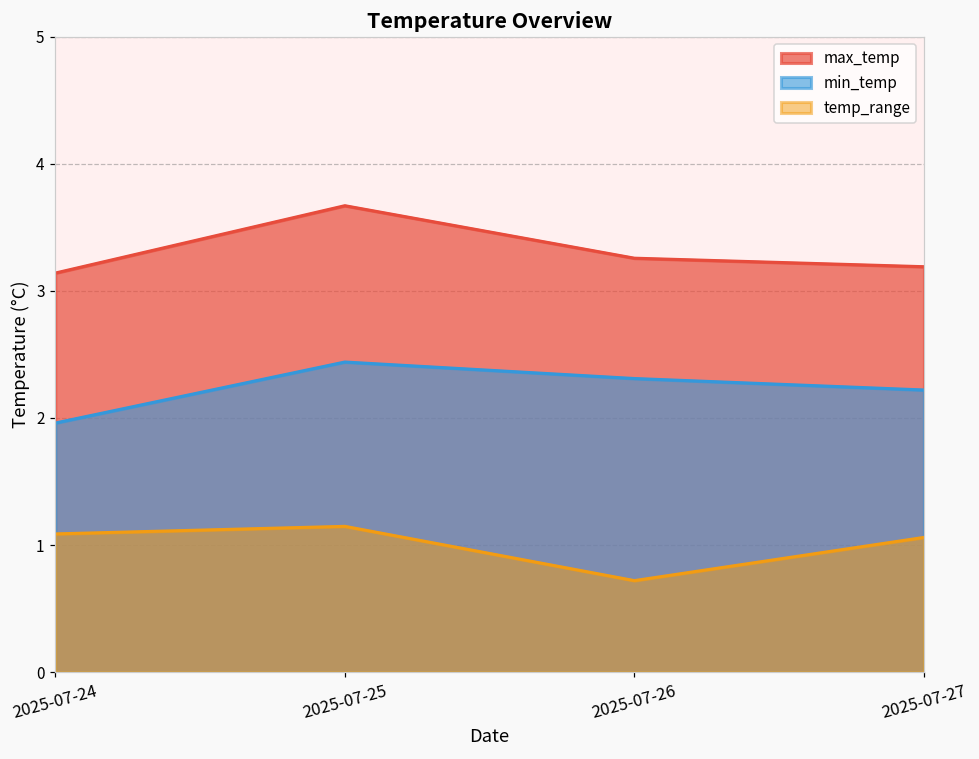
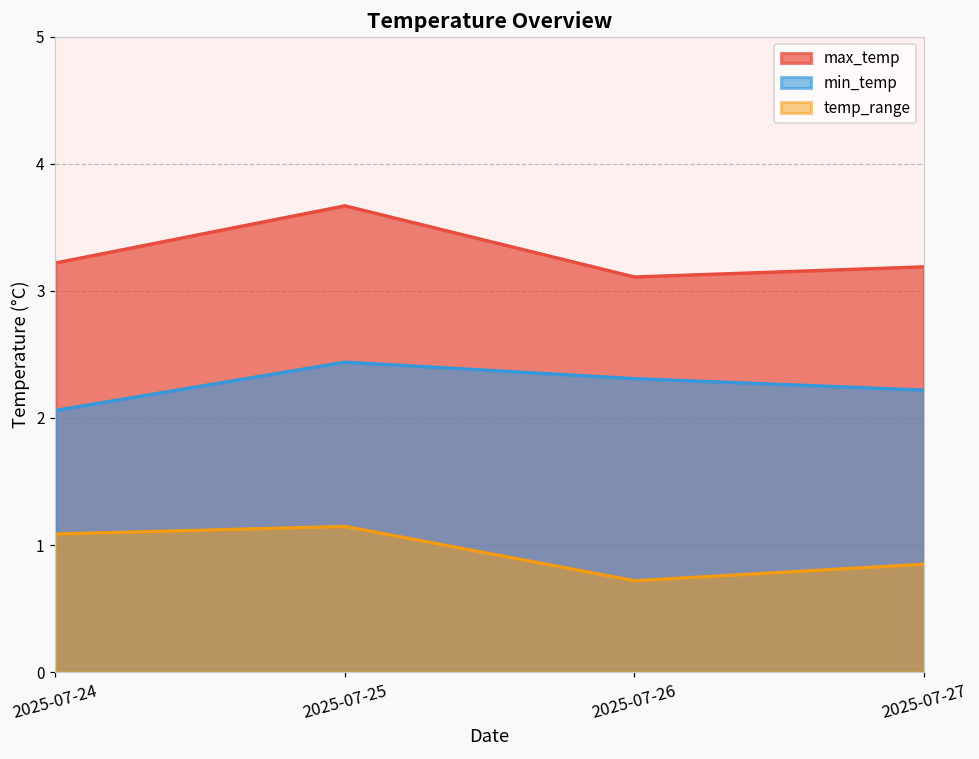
max_temp, 2025-07-24: 3.14 -> 3.22
min_temp, 2025-07-24: 1.96 -> 2.06
max_temp, 2025-07-26: 3.26 -> 3.11
temp_range, 2025-07-27: 1.06 -> 0.85
